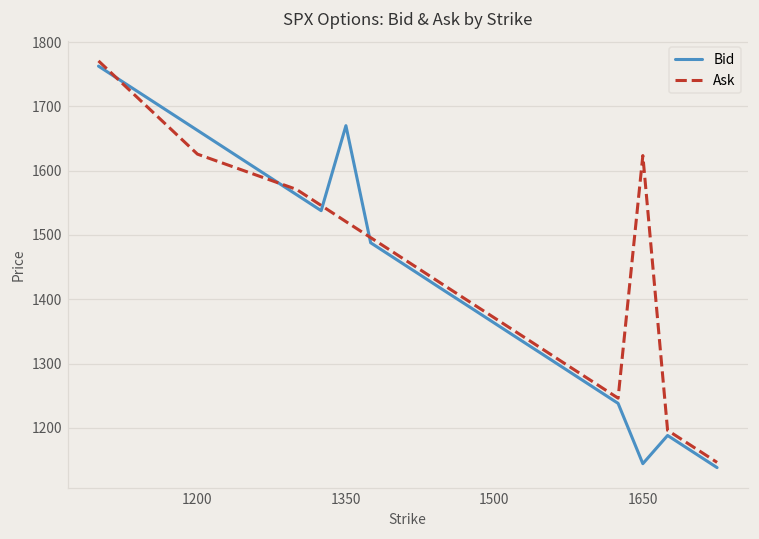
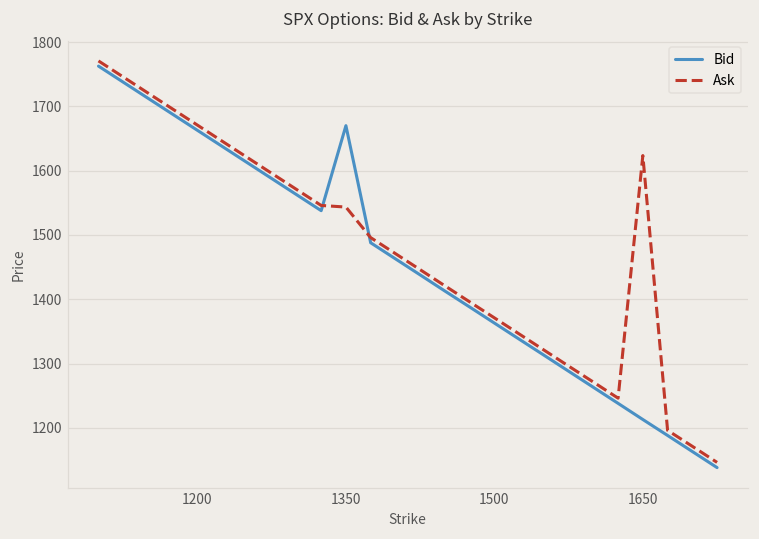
Ask, 1200: 1630 -> 1670
Ask, 1350: 1520 -> 1540
Bid, 1650: 1140 -> 1210
